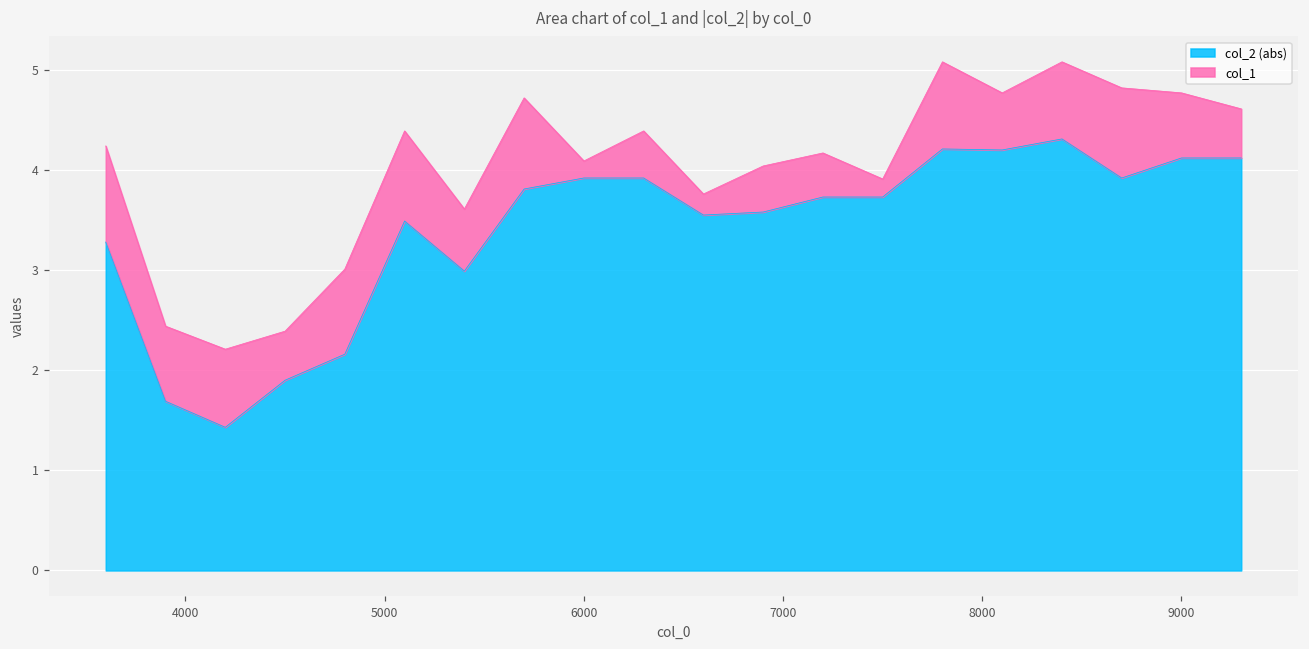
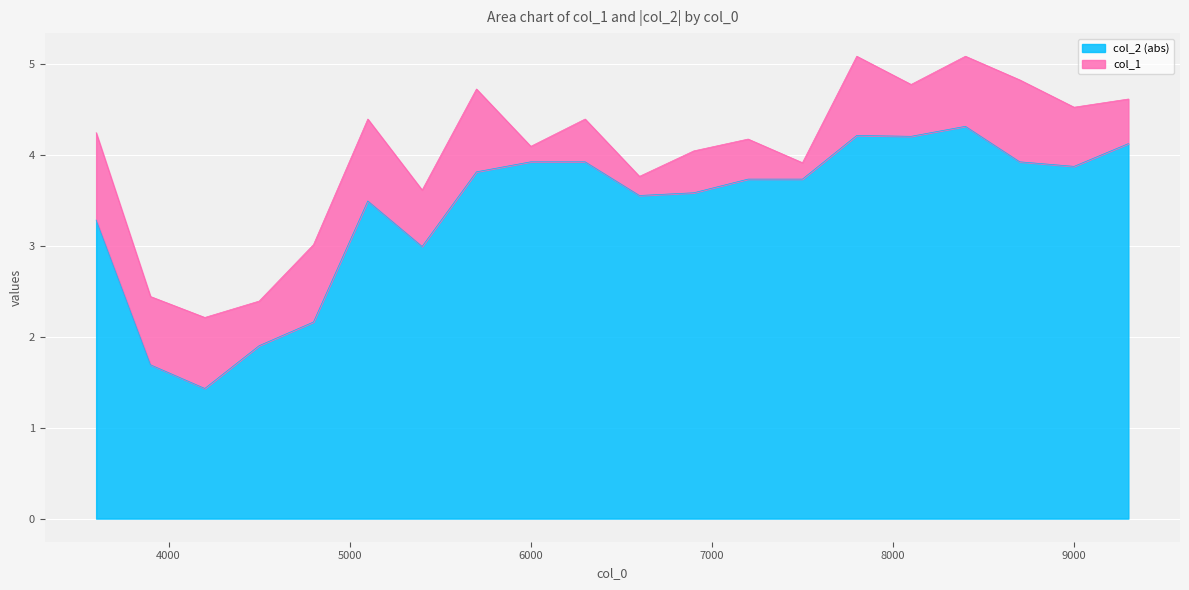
col_2 (abs), 9000: 4.1 -> 3.9
